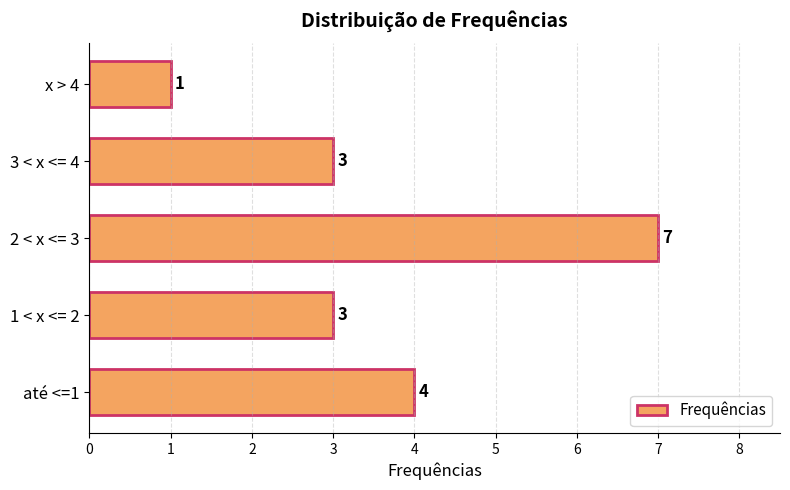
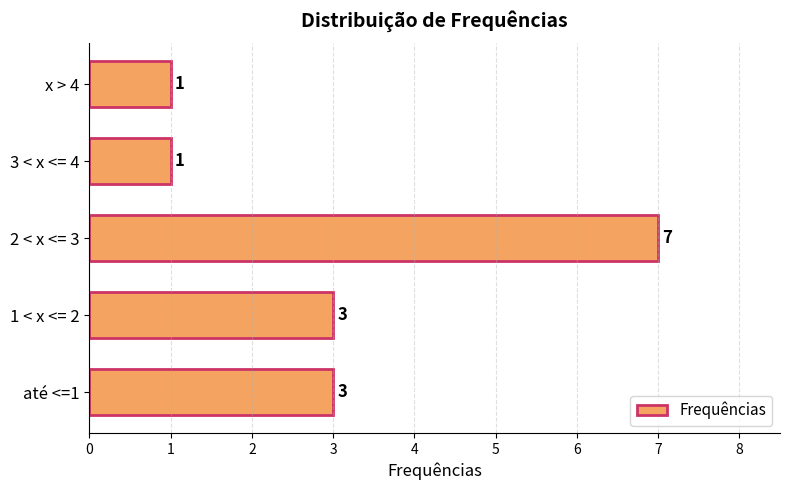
3 < x <= 4: 3 -> 1
até <=1: 4 -> 3
